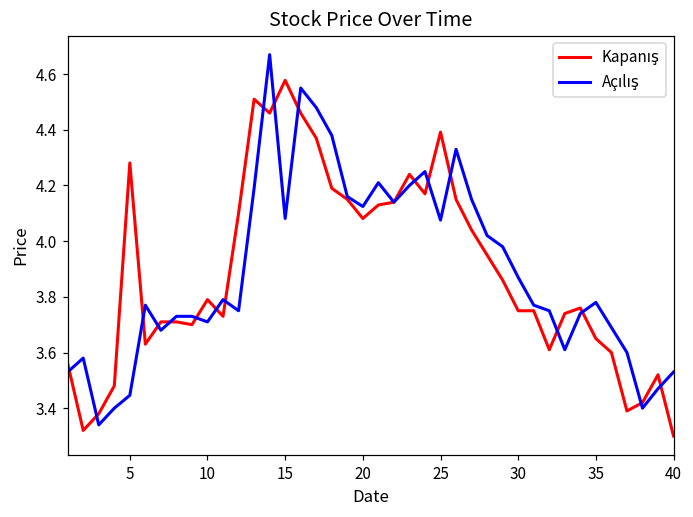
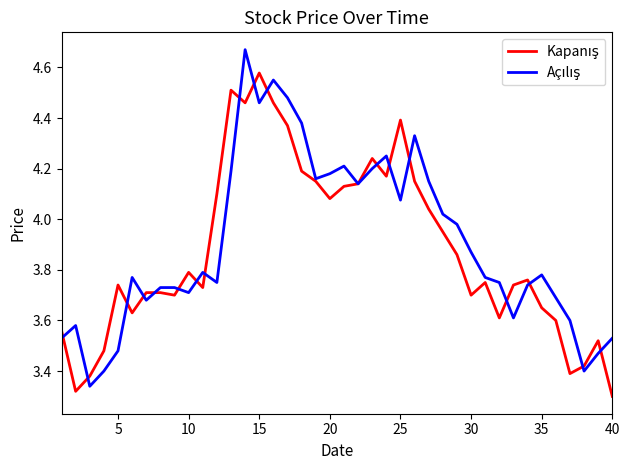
Kapanış, 5: 4.28 -> 3.74
Açılış, 5: 3.45 -> 3.48
Açılış, 15: 4.08 -> 4.46
Açılış, 20: 4.12 -> 4.18
Kapanış, 30: 3.75 -> 3.70
